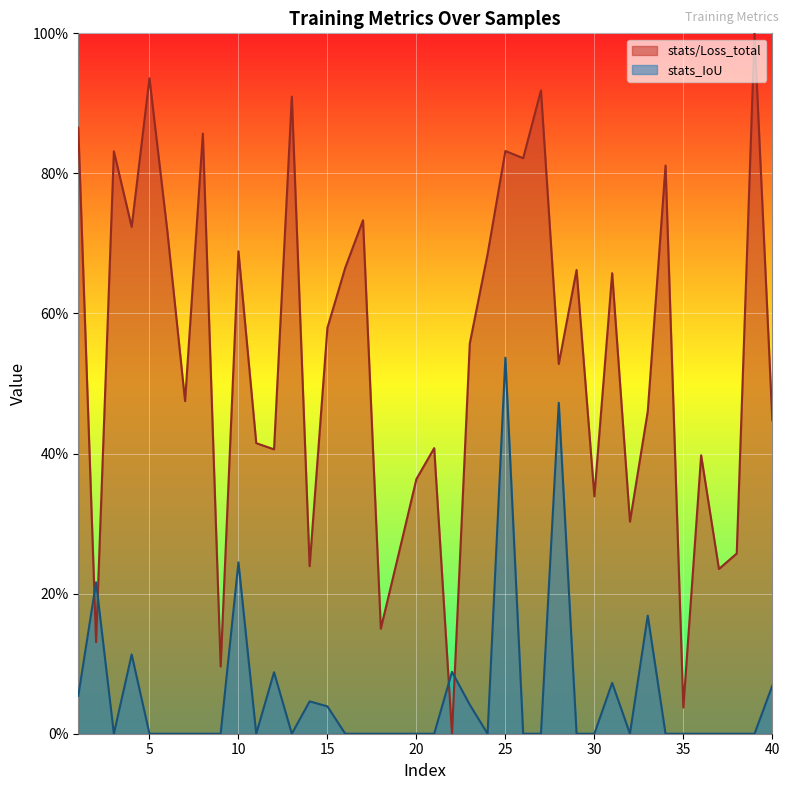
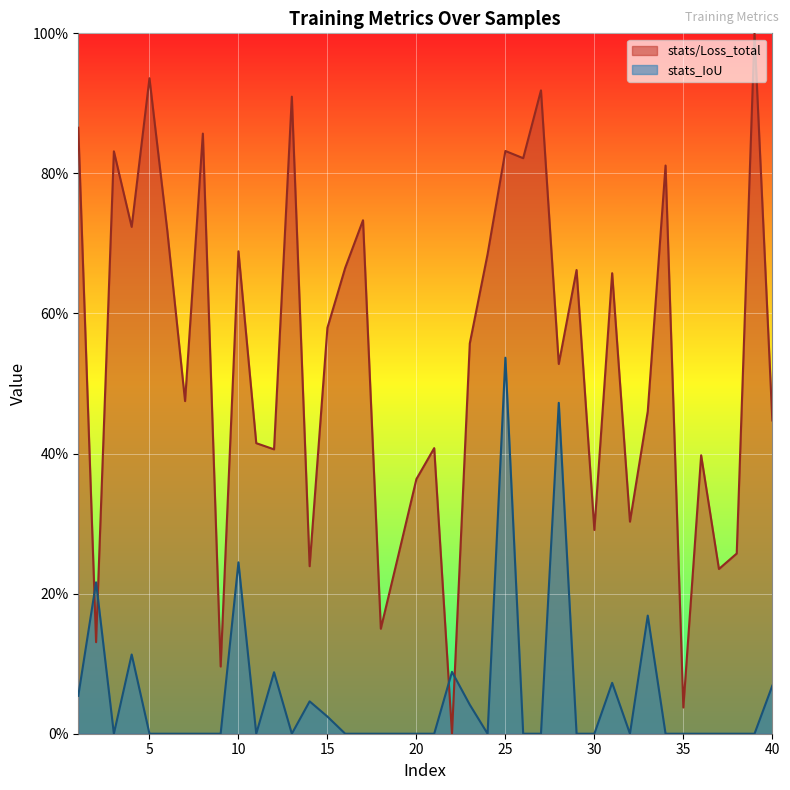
stats_IoU, 15: 4% -> 2%
stats/Loss_total, 30: 34% -> 29%
